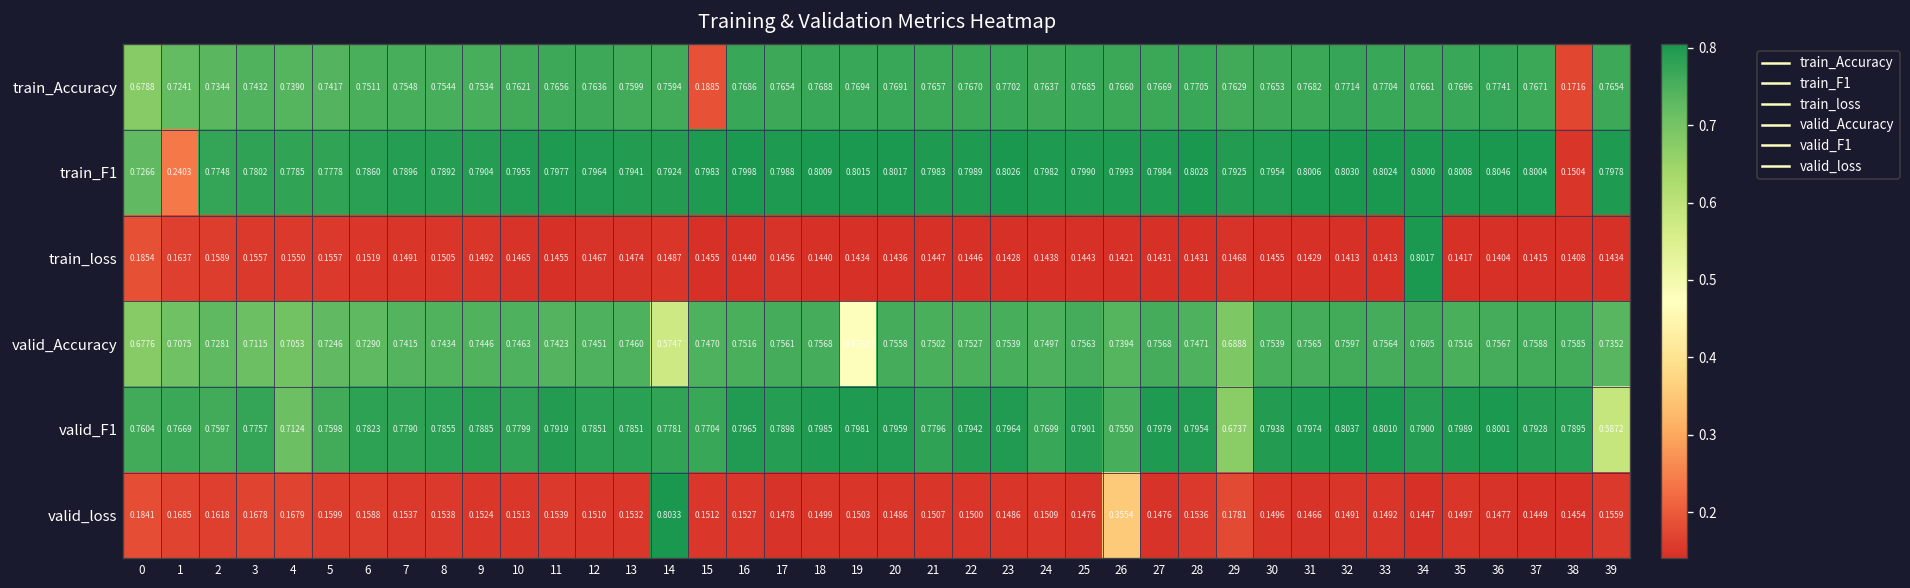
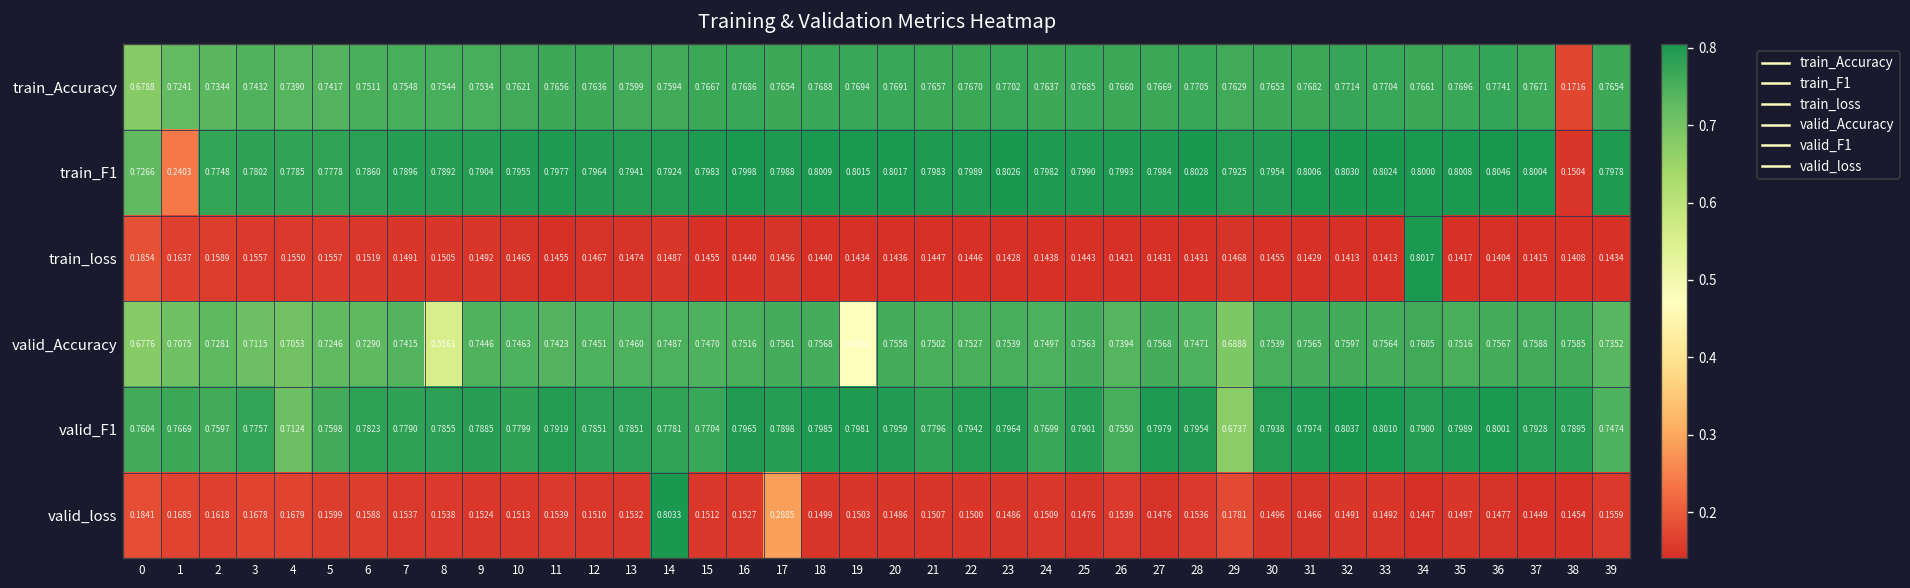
train_Accuracy, 15: 0.1885 -> 0.7667
valid_Accuracy, 8: 0.7434 -> 0.5561
valid_Accuracy, 14: 0.5747 -> 0.7487
valid_F1, 39: 0.5872 -> 0.7474
valid_loss, 17: 0.1478 -> 0.2885
valid_loss, 26: 0.3554 -> 0.1539
